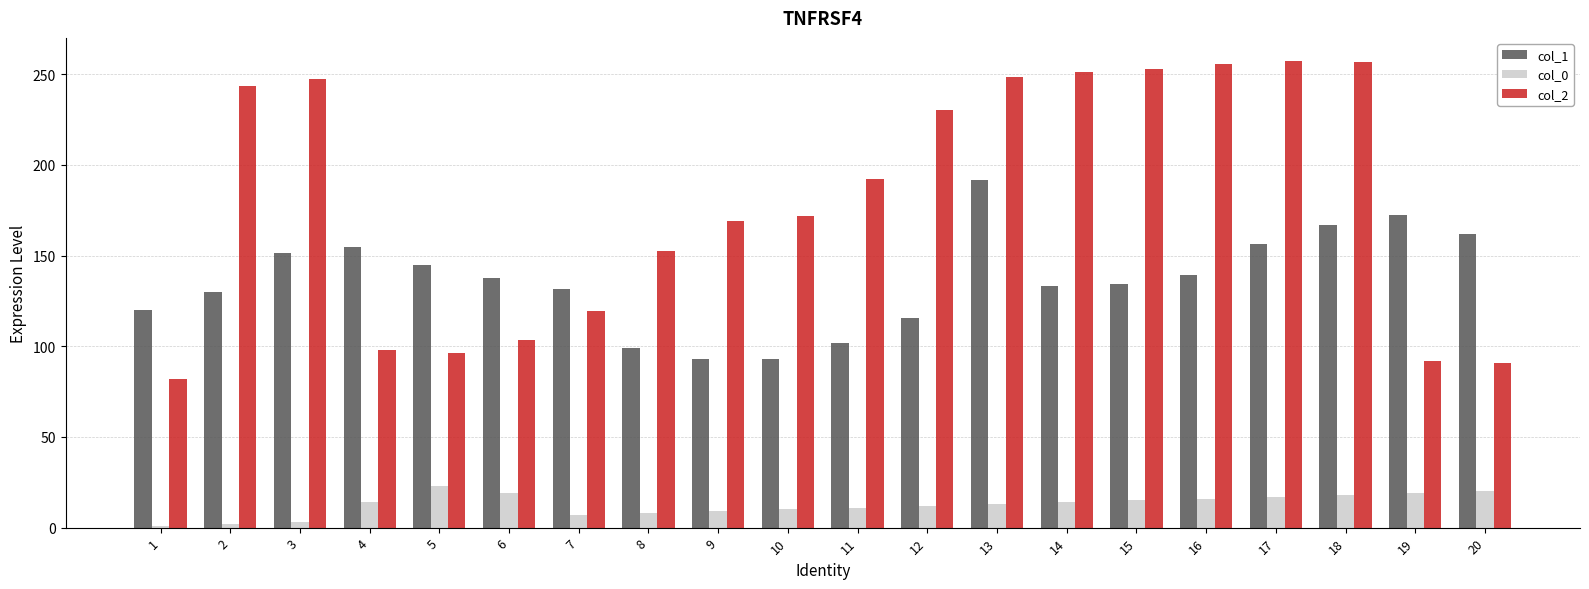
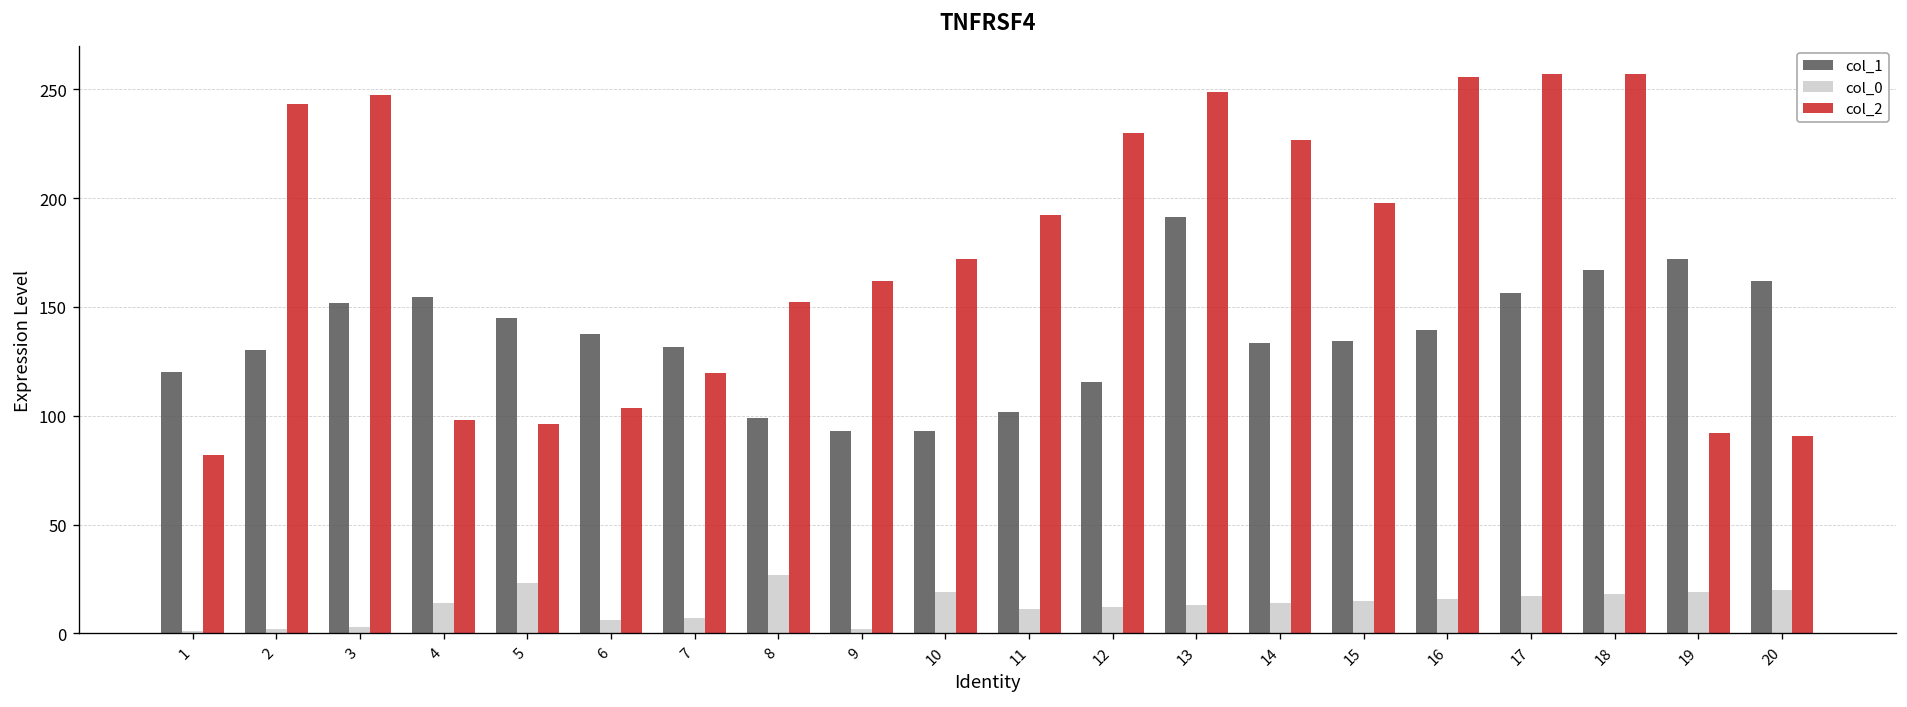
col_0, 6: 19 -> 6
col_0, 8: 8 -> 27
col_0, 9: 9 -> 2
col_2, 9: 169 -> 162
col_0, 10: 10 -> 19
col_2, 14: 251 -> 227
col_2, 15: 253 -> 198
